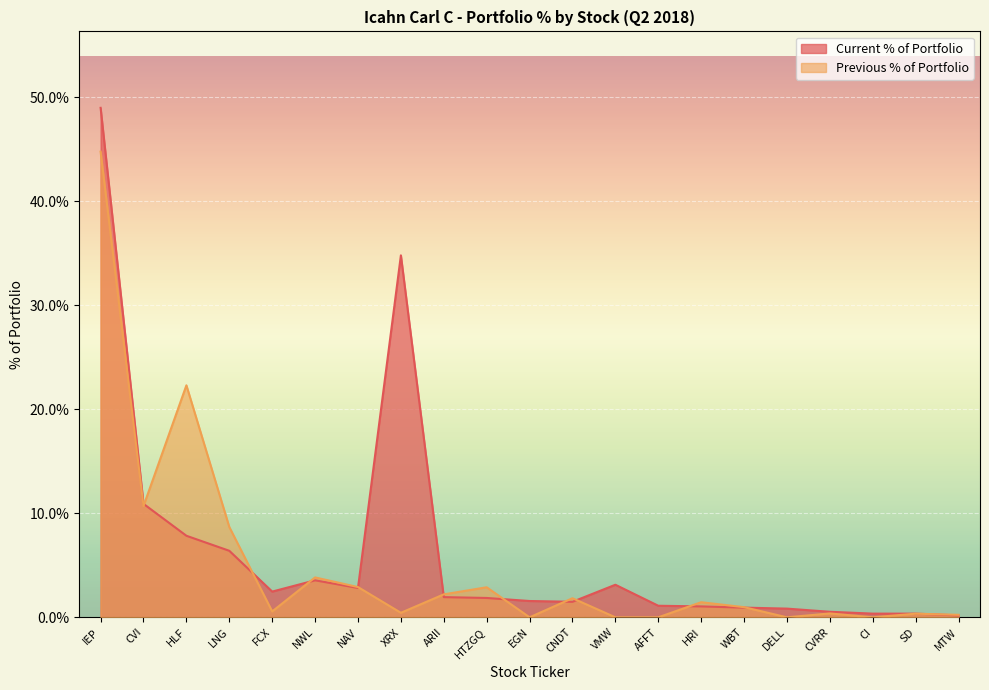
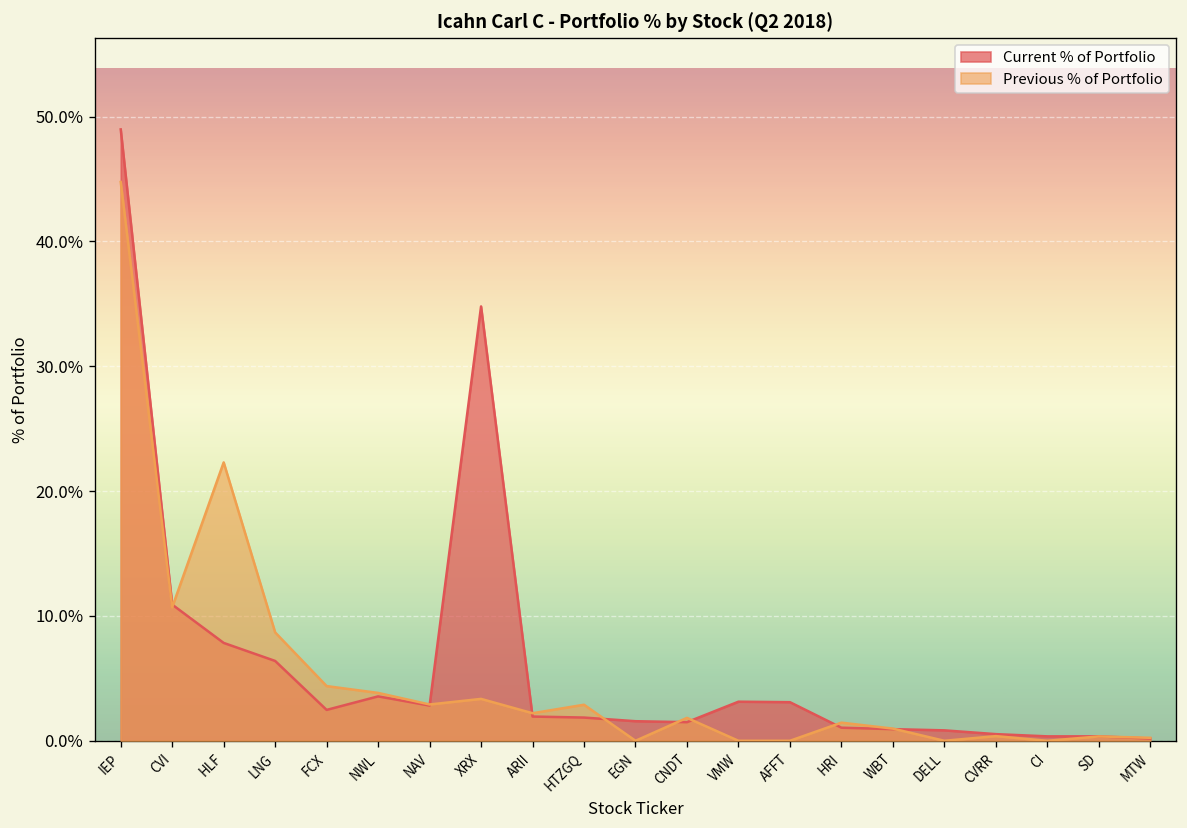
Previous % of Portfolio, FCX: 0.6% -> 4.4%
Previous % of Portfolio, XRX: 0.4% -> 3.4%
Current % of Portfolio, AFFT: 1.1% -> 3.1%
